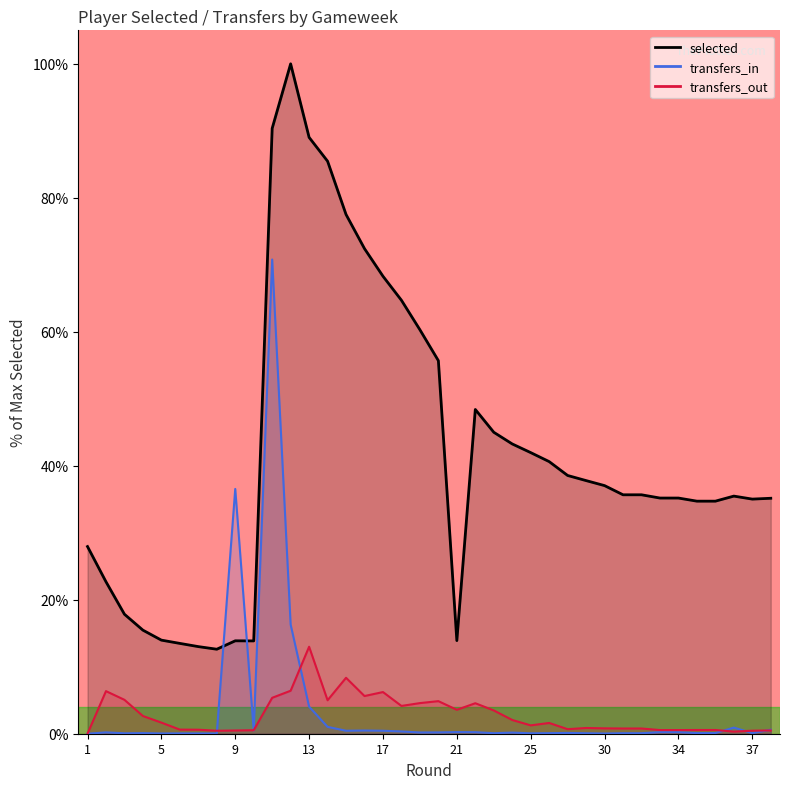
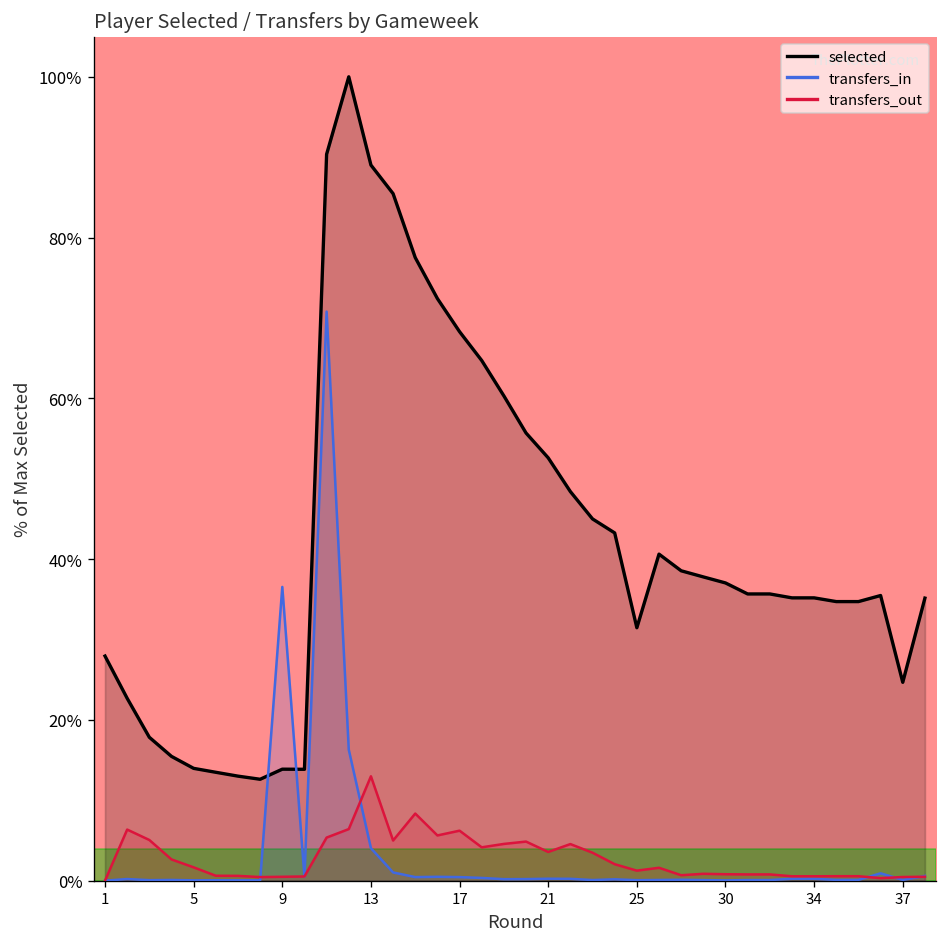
selected, 21: 14% -> 53%
selected, 25: 42% -> 31%
selected, 37: 35% -> 25%
